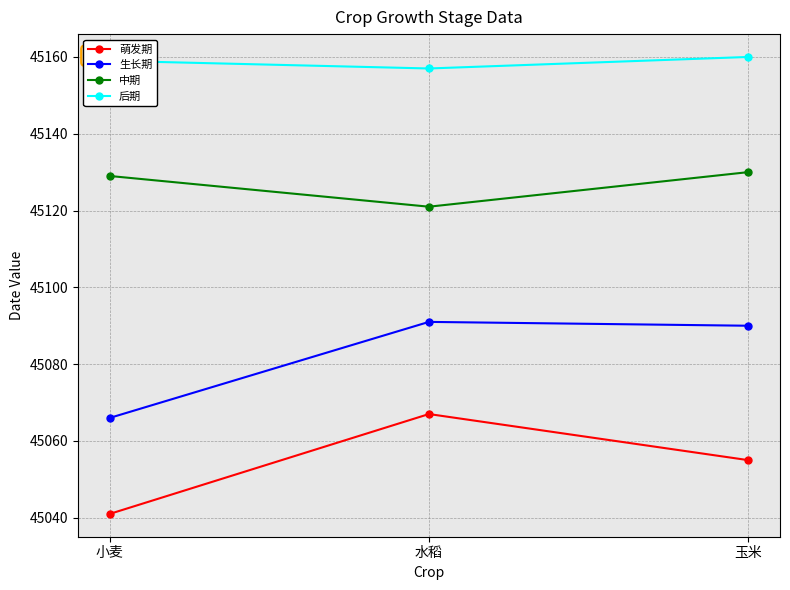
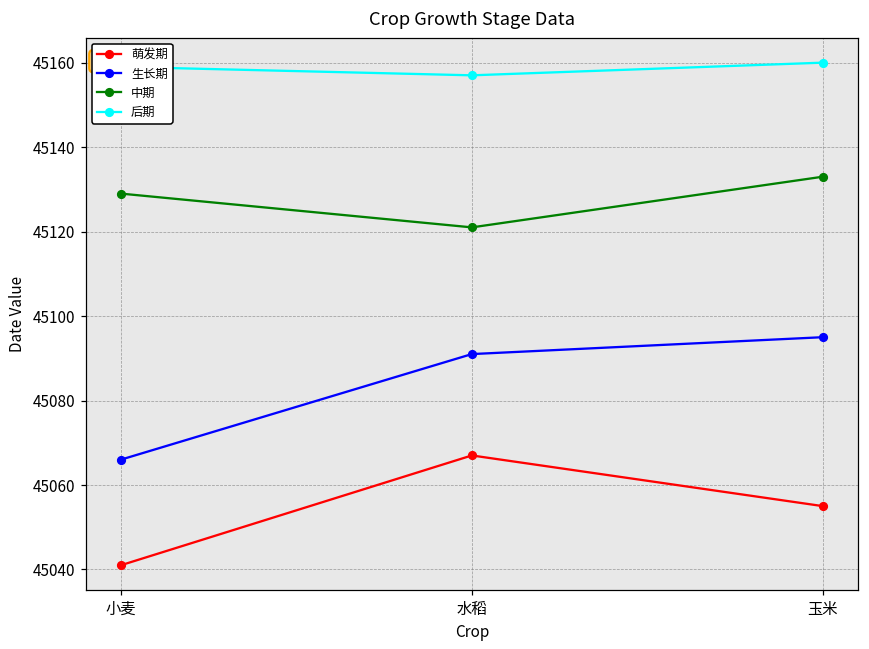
生长期, 玉米: 45090 -> 45095
中期, 玉米: 45130 -> 45133
